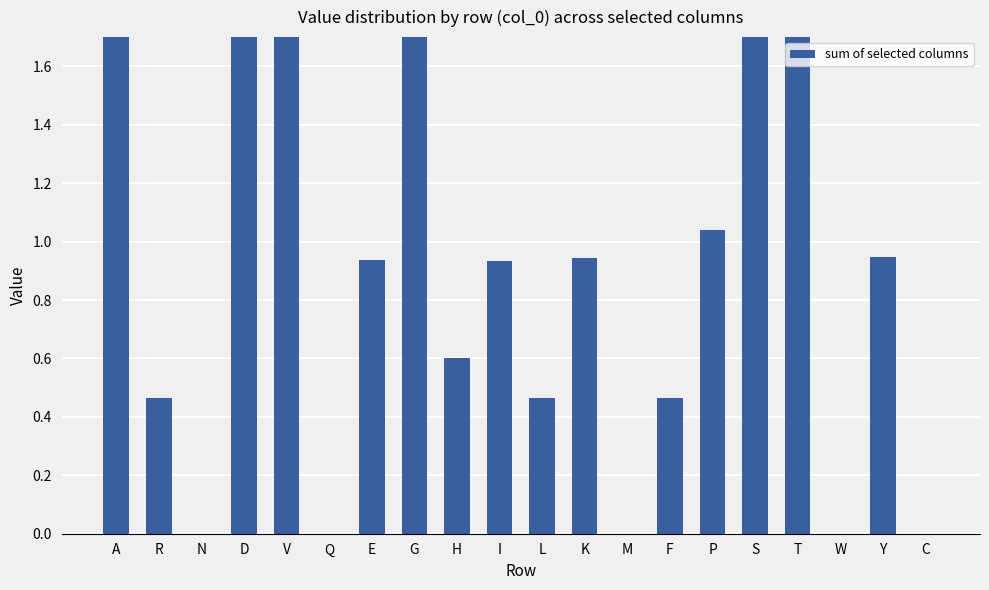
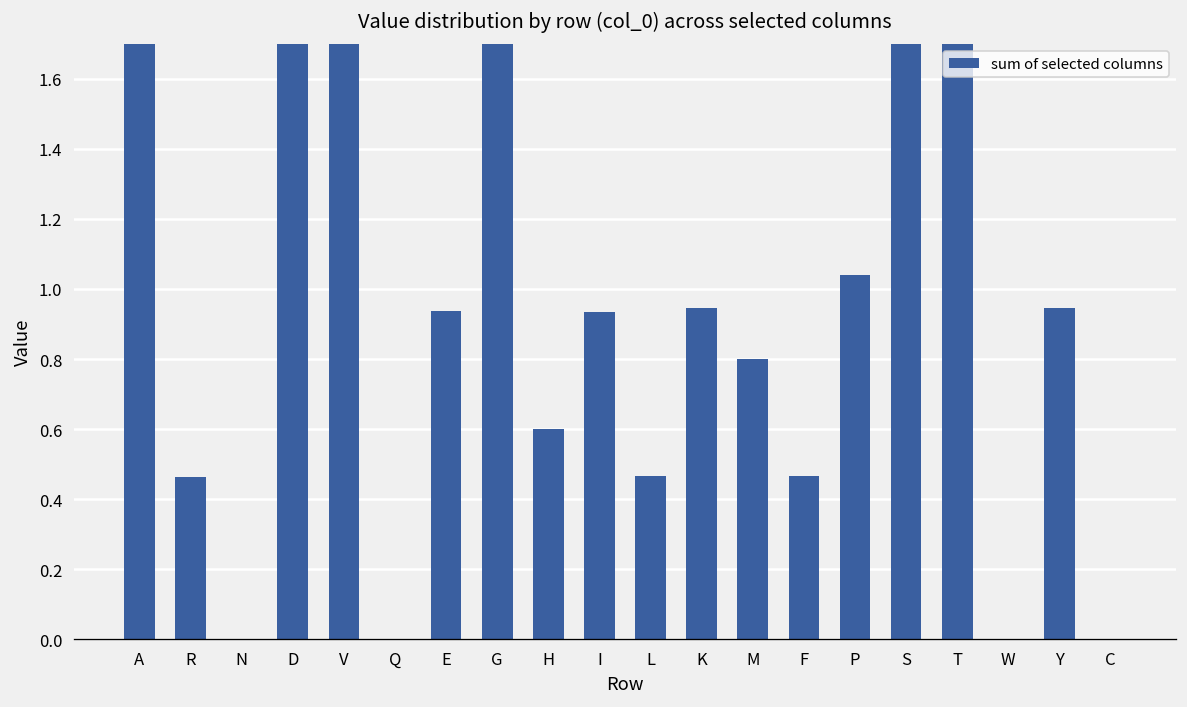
M: 0.0 -> 0.8
